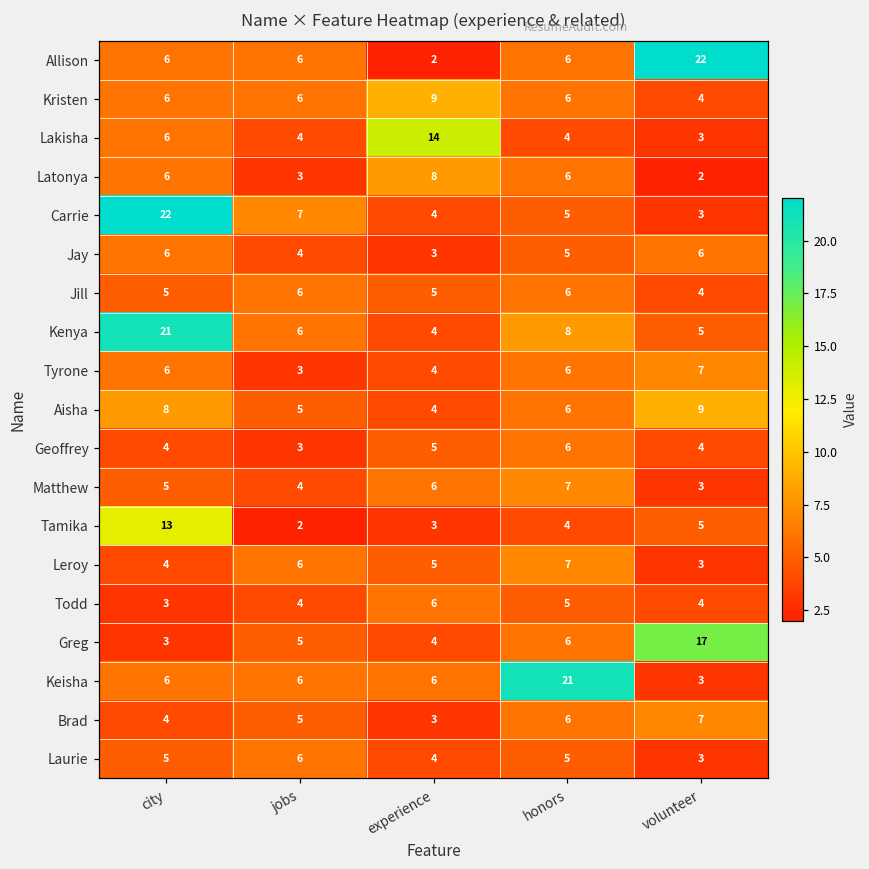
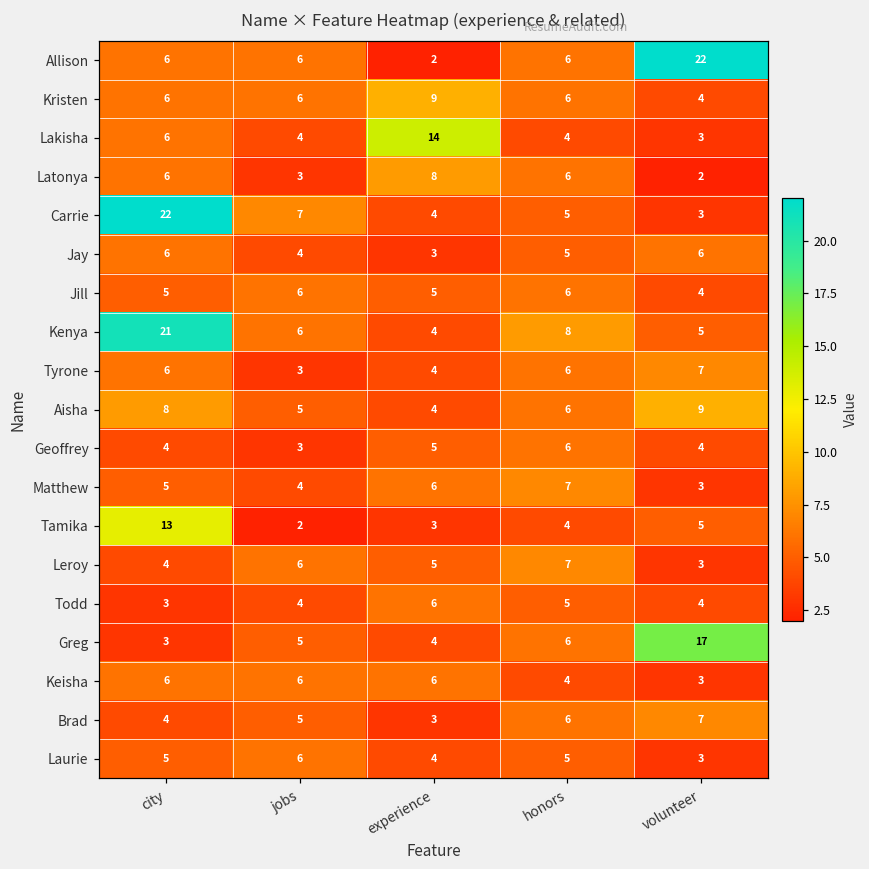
Keisha, honors: 21 -> 4
